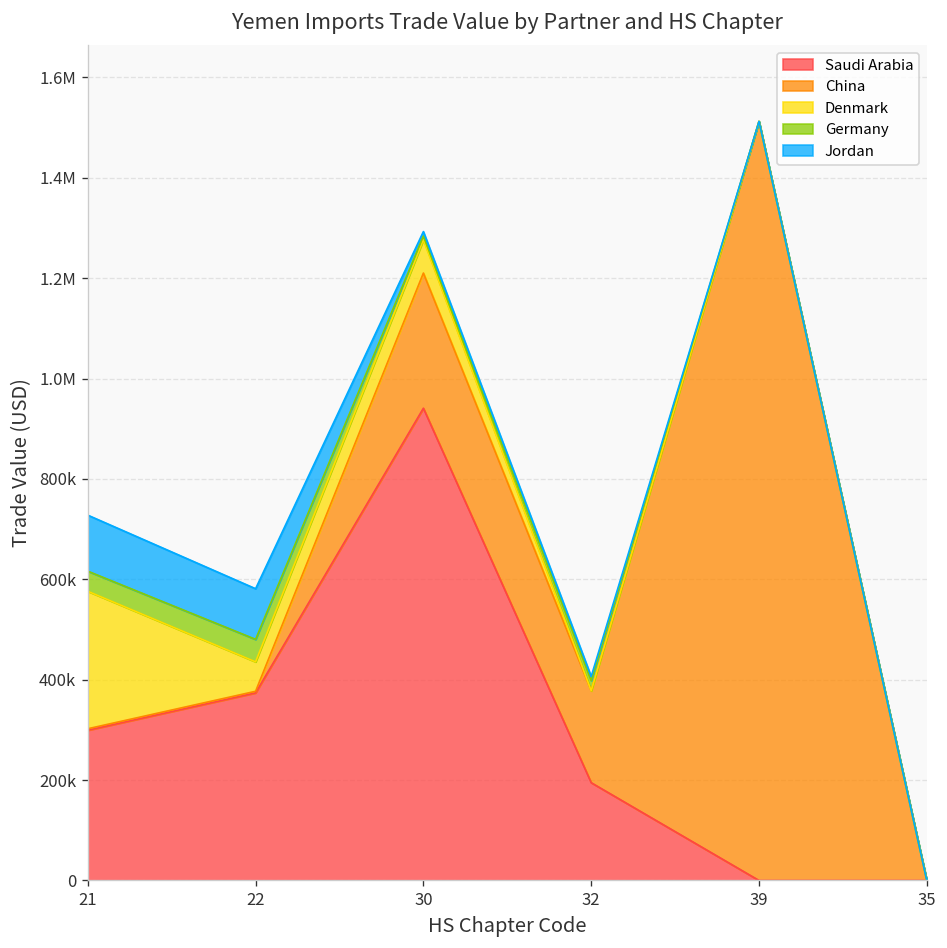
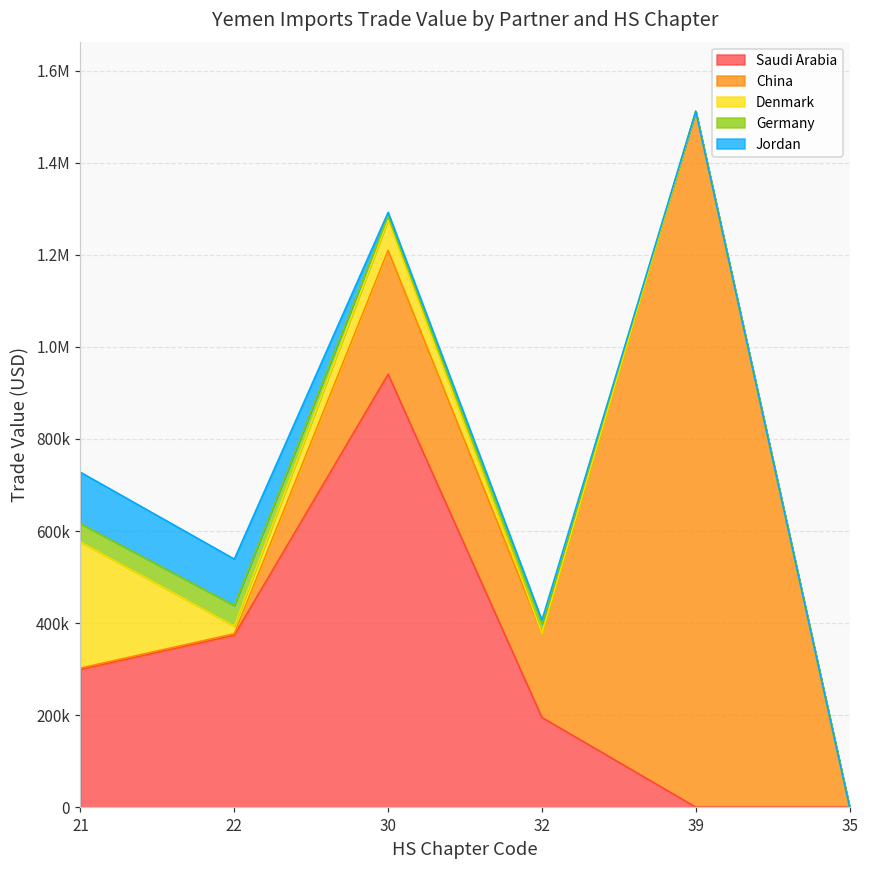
Denmark, 22: 60000 -> 20000
